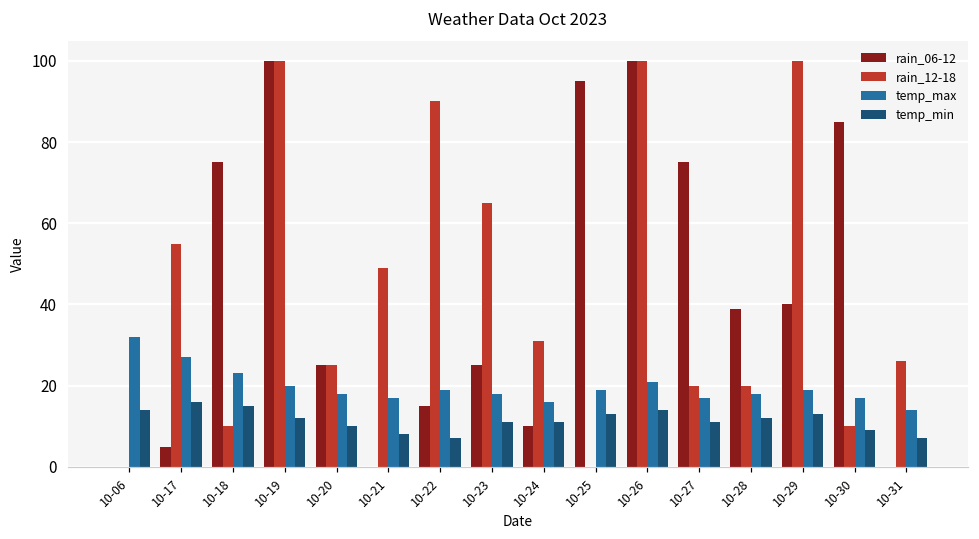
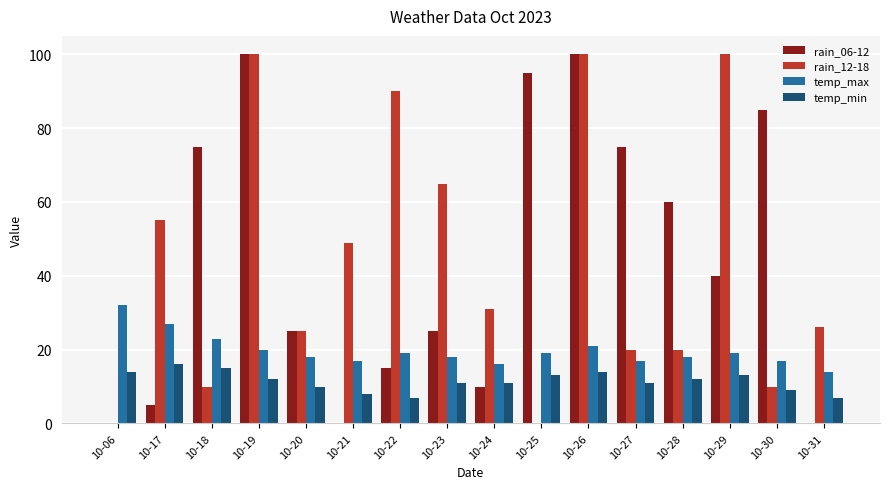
rain_06-12, 10-28: 39 -> 60
